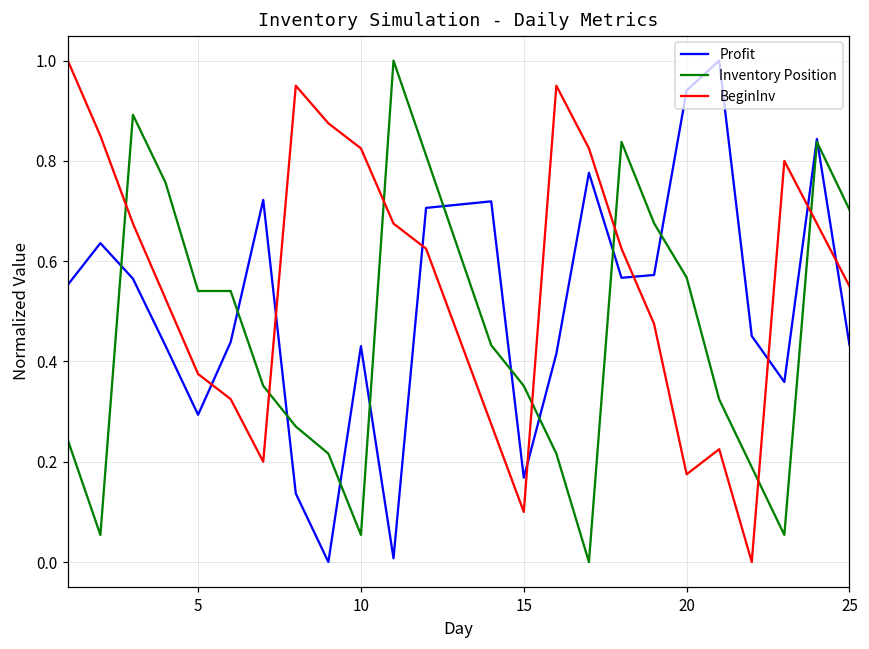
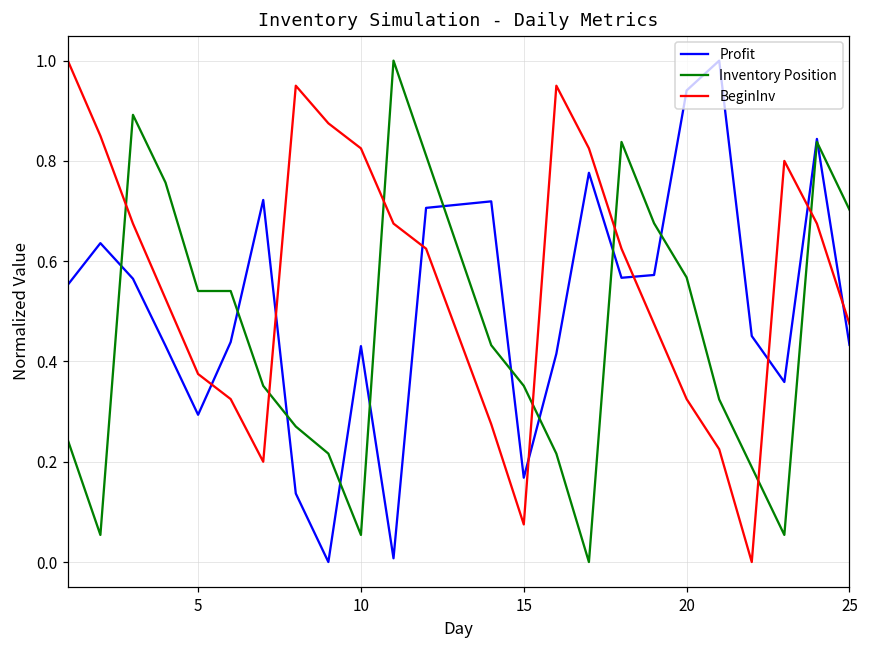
BeginInv, 15: 0.10 -> 0.08
BeginInv, 20: 0.18 -> 0.33
BeginInv, 25: 0.55 -> 0.48
